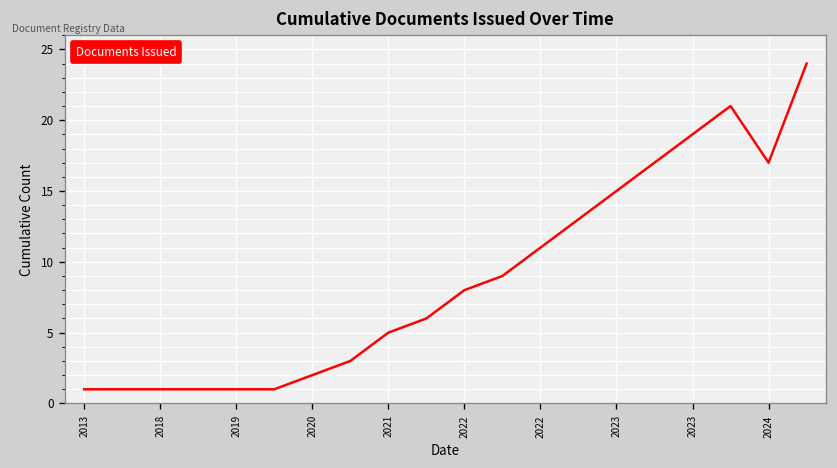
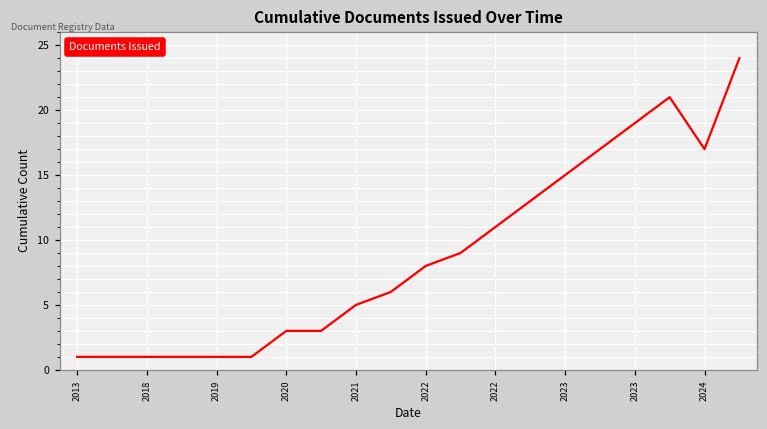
2020: 2 -> 3
